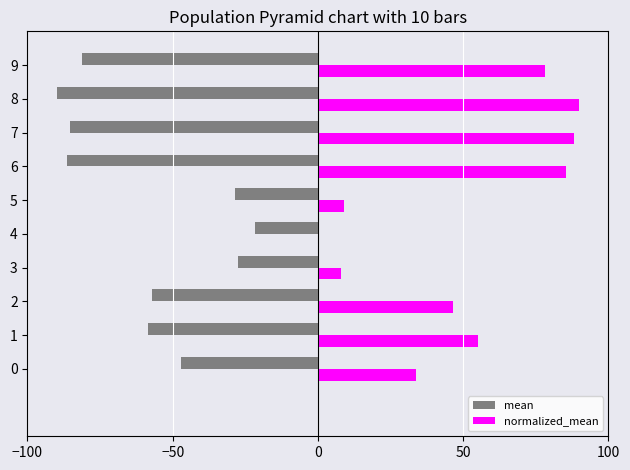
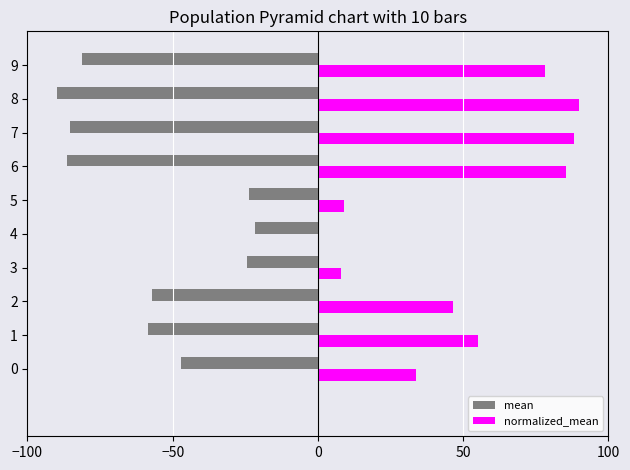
mean, 5: -28 -> -24
mean, 3: -28 -> -25
